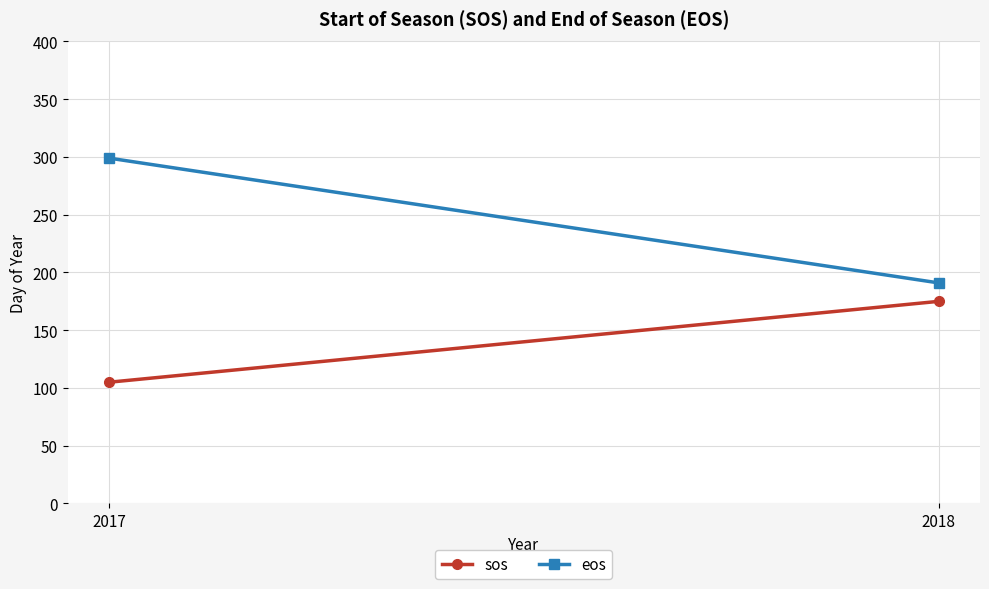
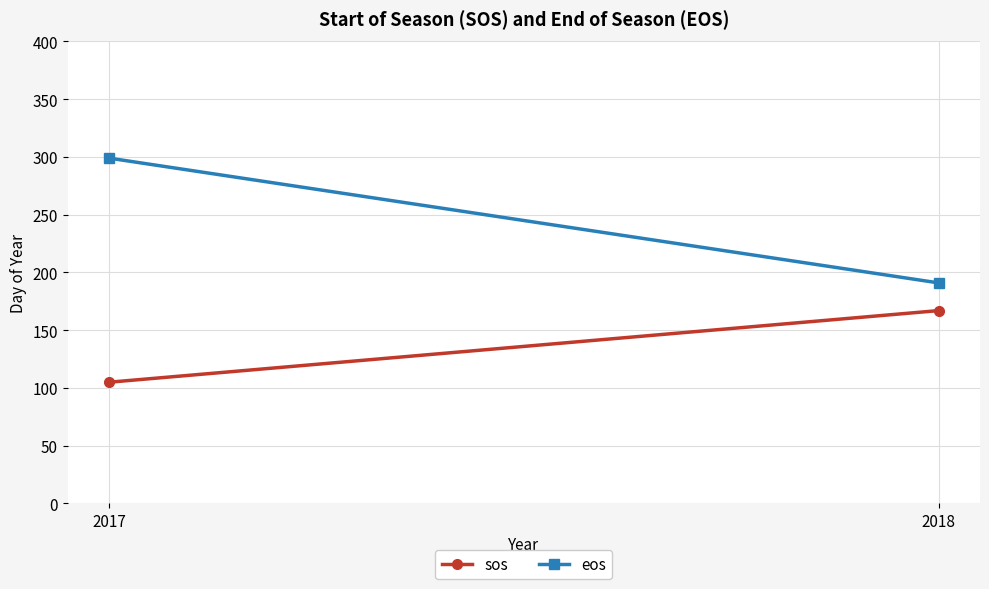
sos, 2018: 175 -> 167
